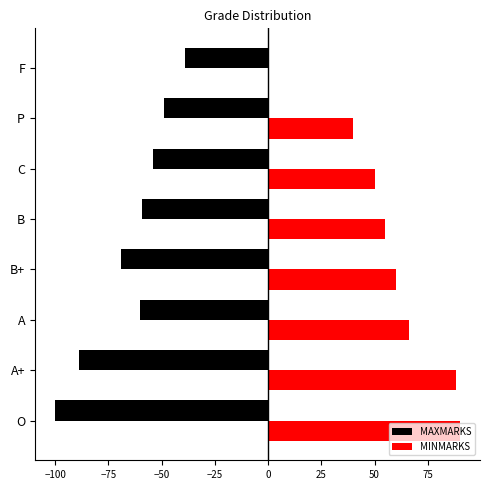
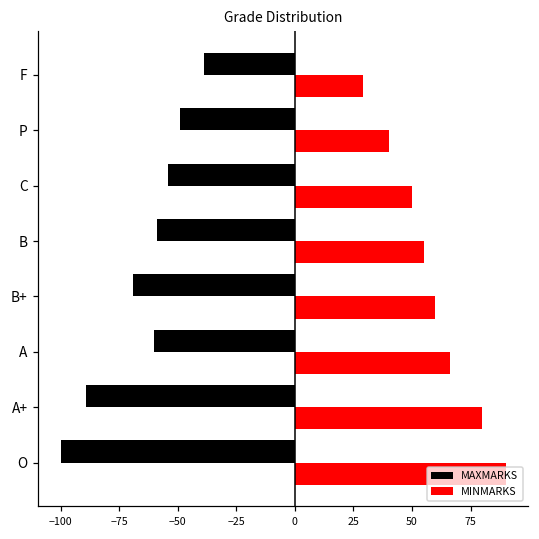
MINMARKS, F: 0 -> 29
MINMARKS, A+: 88 -> 80
